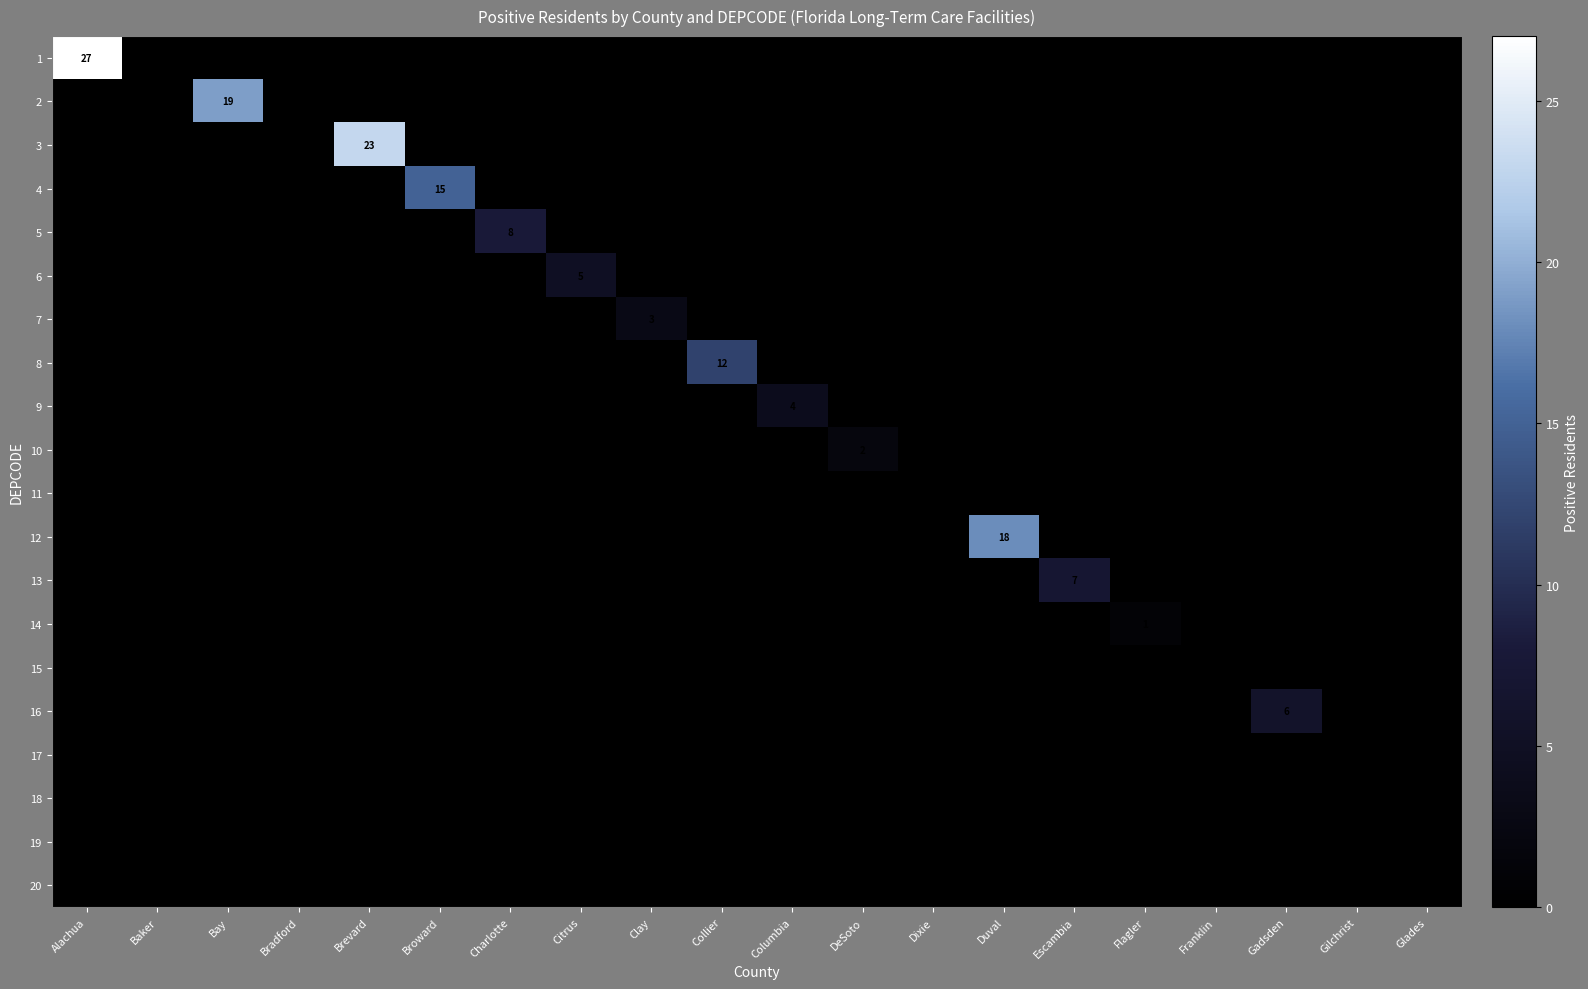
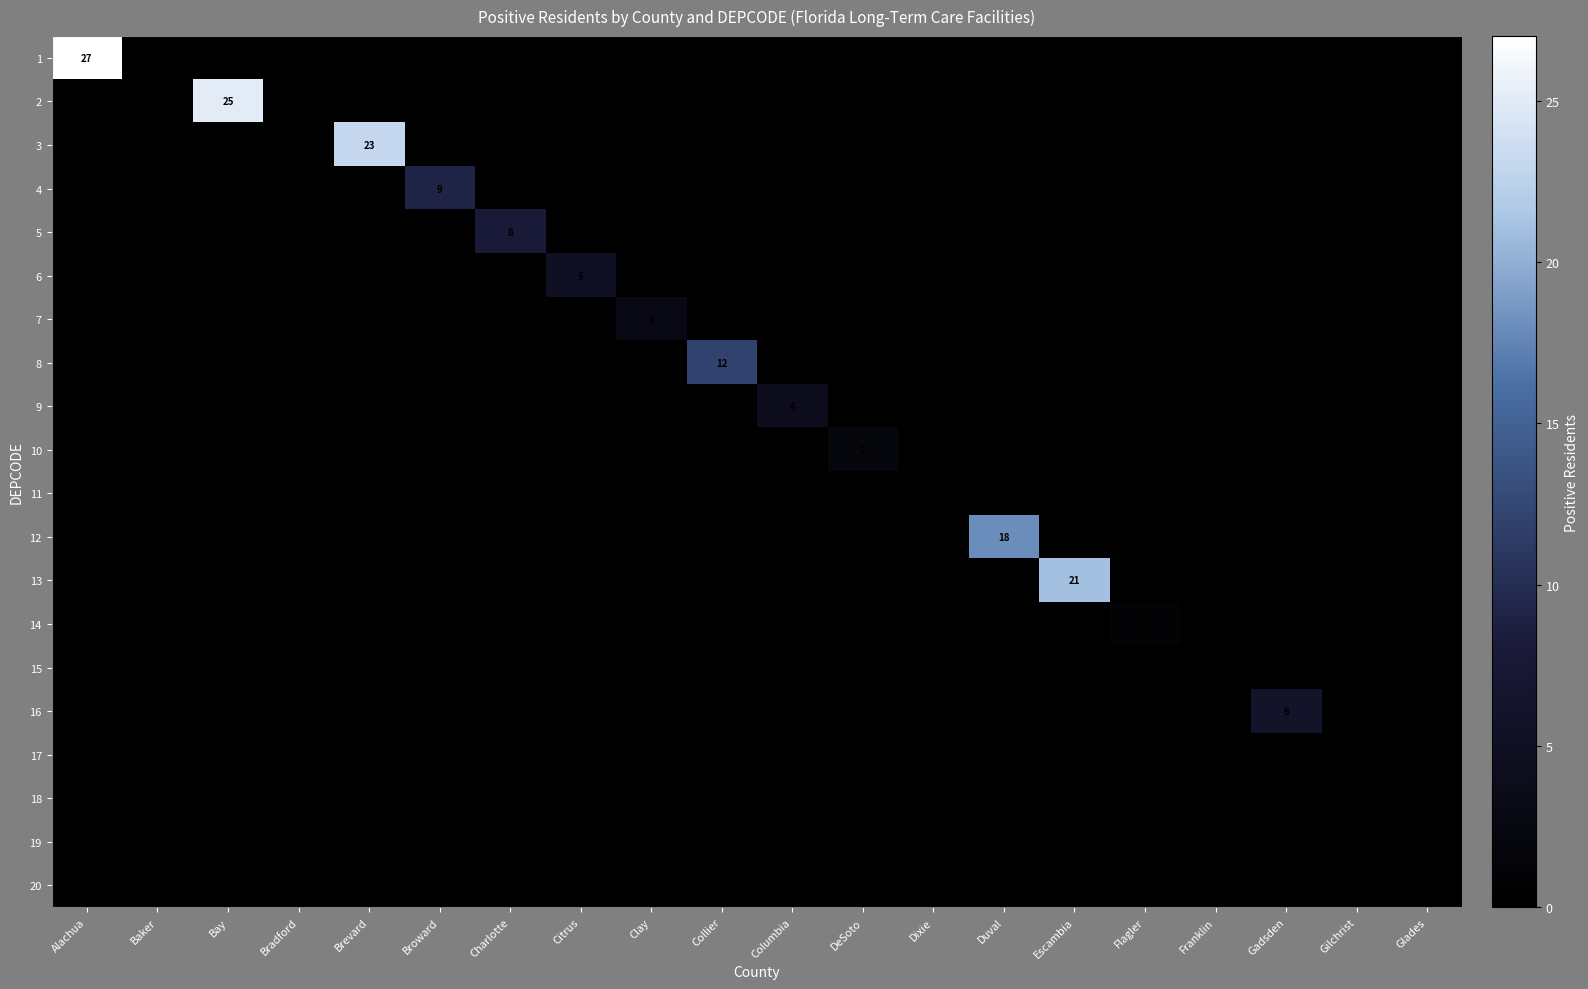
2, Bay: 19 -> 25
4, Broward: 15 -> 9
13, Escambia: 7 -> 21
